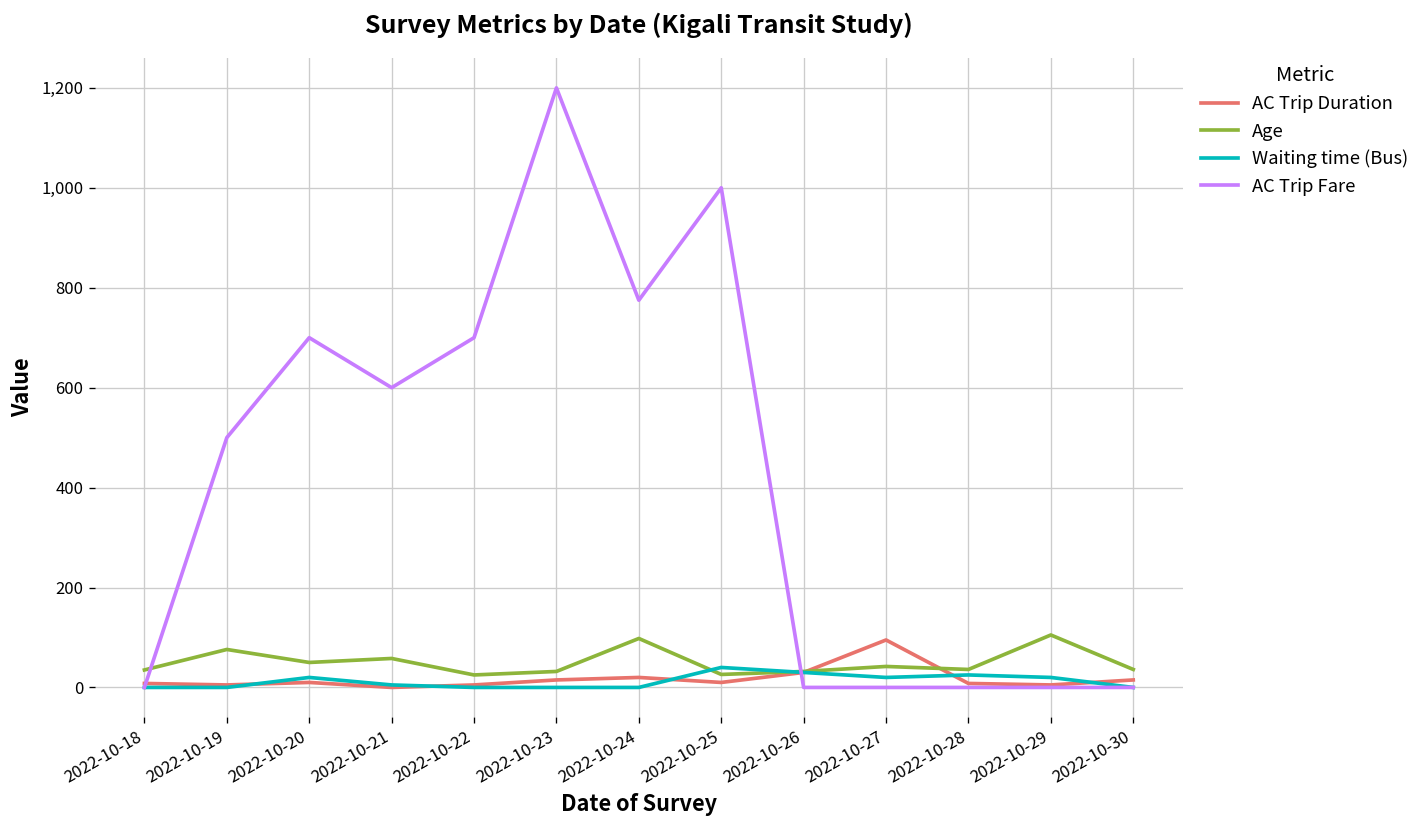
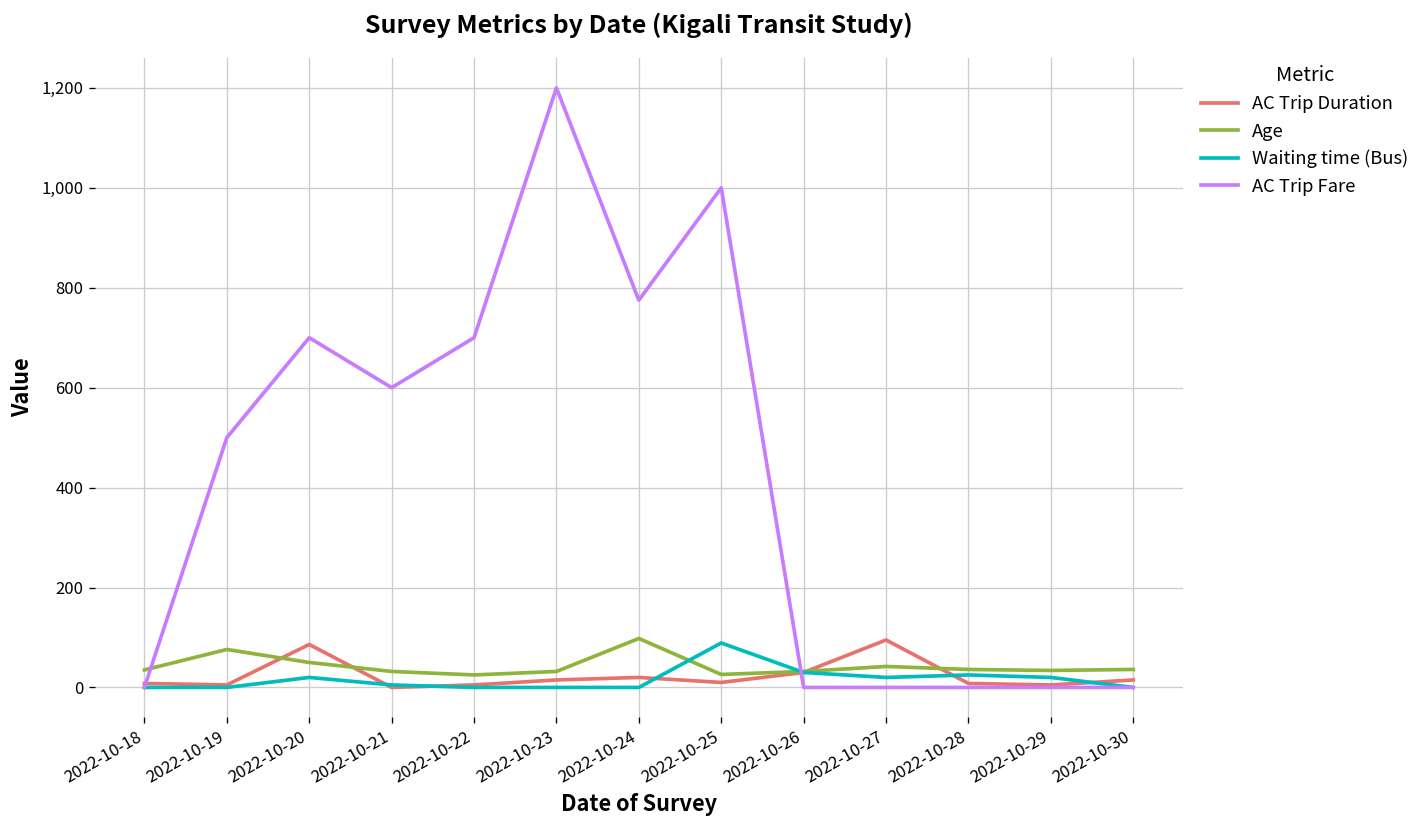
AC Trip Duration, 2022-10-20: 10 -> 90
Age, 2022-10-21: 60 -> 30
Waiting time (Bus), 2022-10-25: 40 -> 90
Age, 2022-10-29: 110 -> 30
